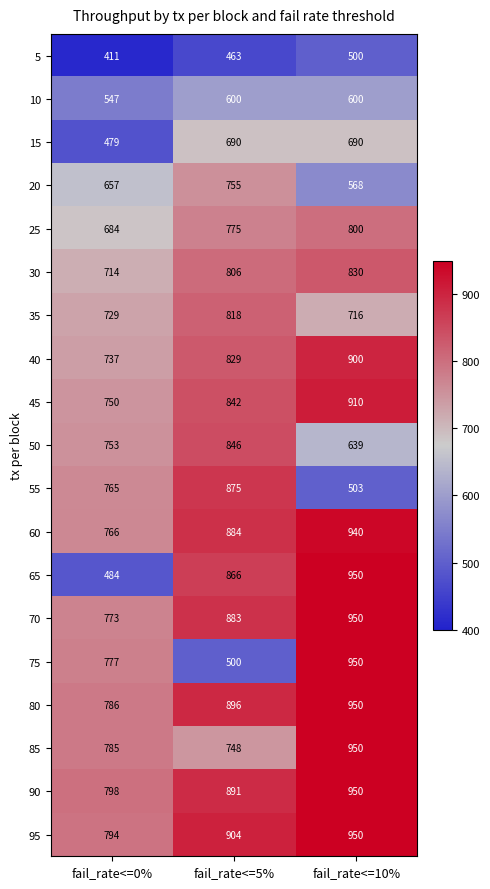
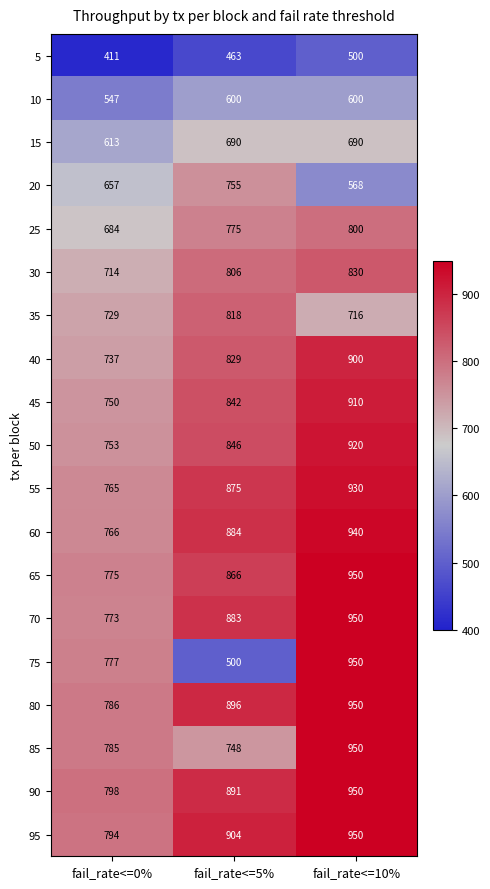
15, fail_rate<=0%: 479 -> 613
50, fail_rate<=10%: 639 -> 920
55, fail_rate<=10%: 503 -> 930
65, fail_rate<=0%: 484 -> 775
